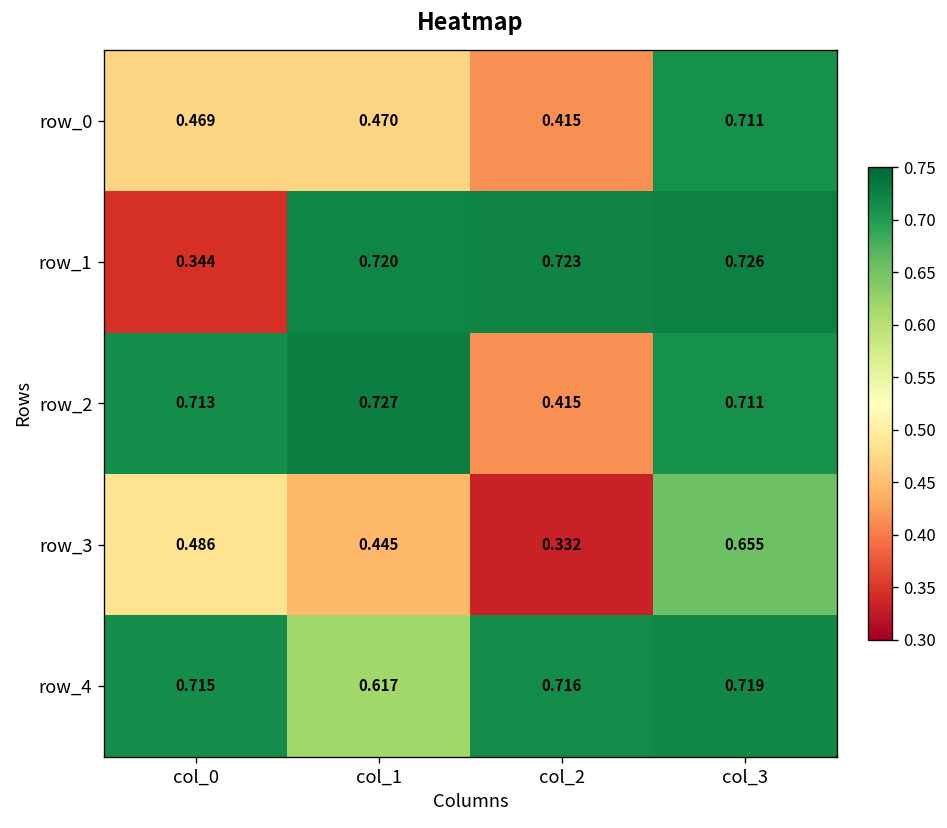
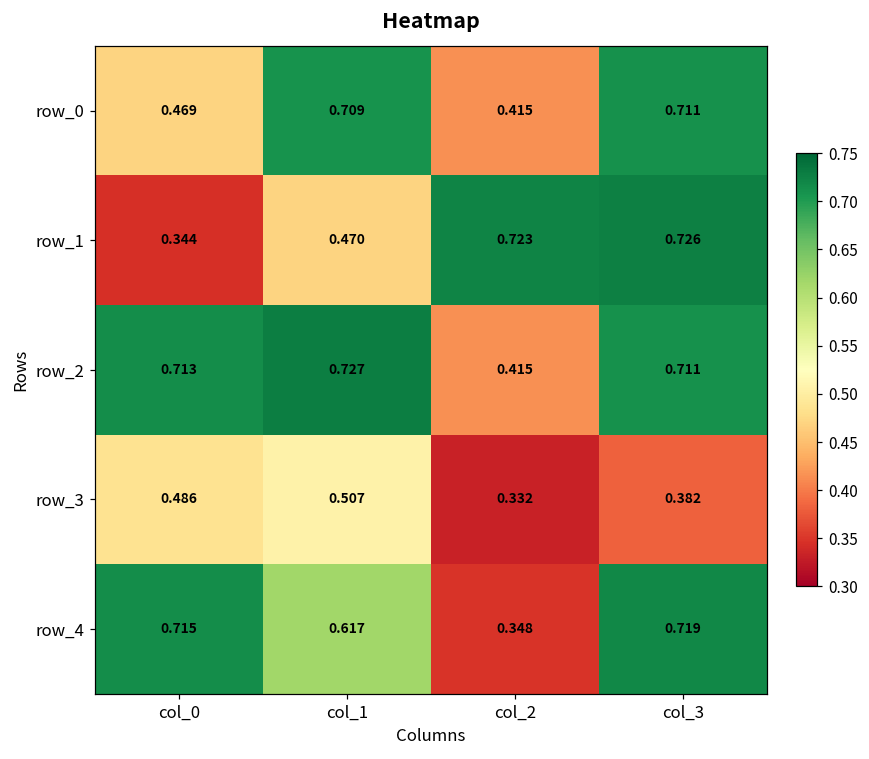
row_0, col_1: 0.470 -> 0.709
row_1, col_1: 0.720 -> 0.470
row_3, col_1: 0.445 -> 0.507
row_3, col_3: 0.655 -> 0.382
row_4, col_2: 0.716 -> 0.348
